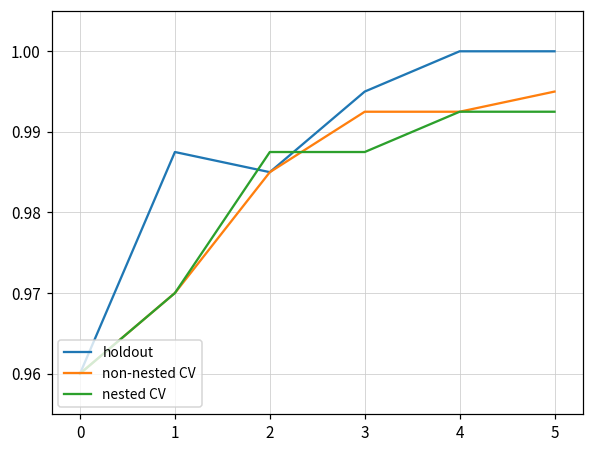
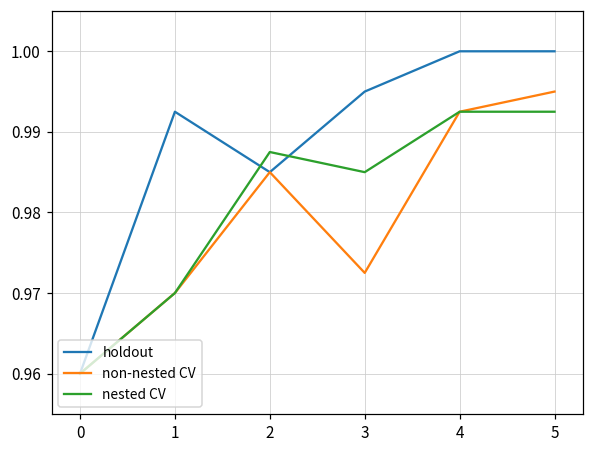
holdout, 1: 0.987 -> 0.992
non-nested CV, 3: 0.992 -> 0.972
nested CV, 3: 0.987 -> 0.985
